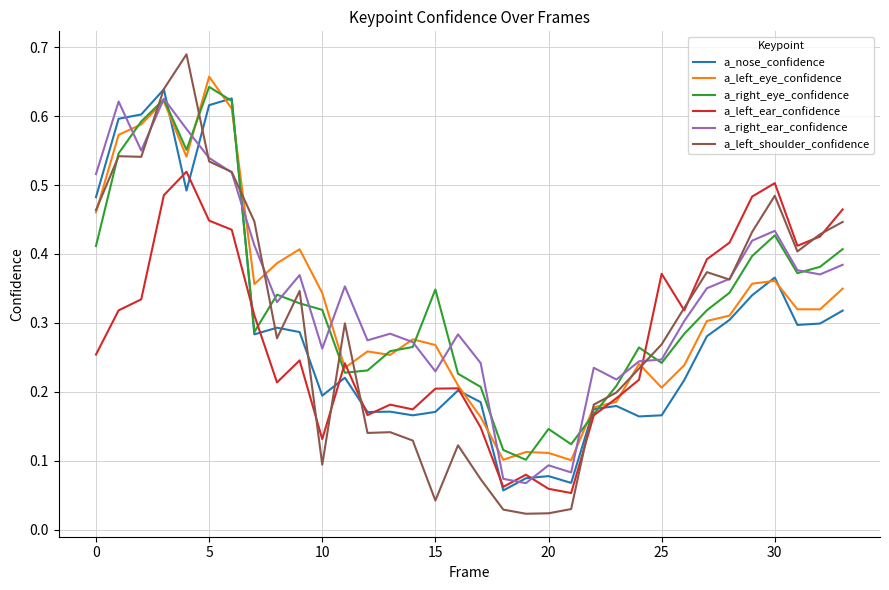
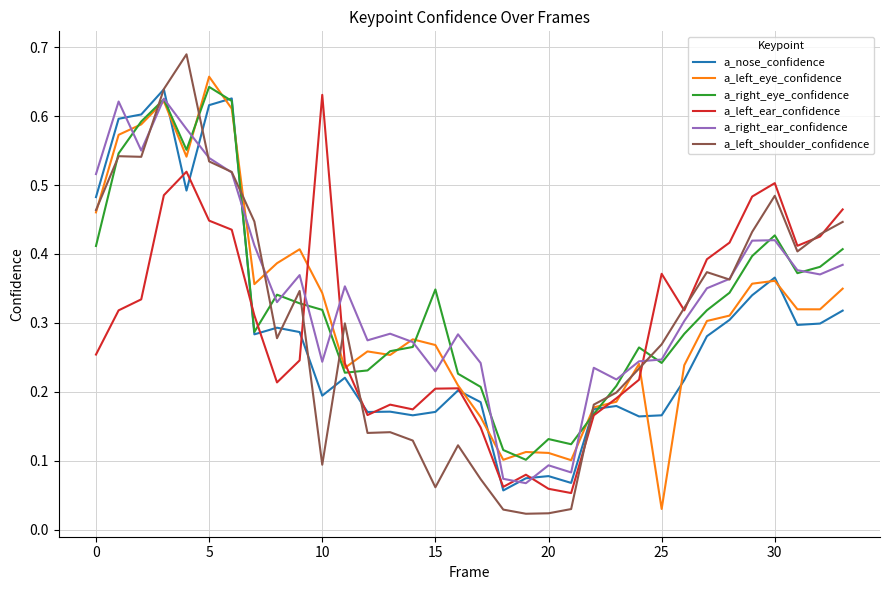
a_left_ear_confidence, 10: 0.13 -> 0.63
a_right_ear_confidence, 10: 0.26 -> 0.24
a_left_shoulder_confidence, 15: 0.04 -> 0.06
a_right_eye_confidence, 20: 0.15 -> 0.13
a_left_eye_confidence, 25: 0.21 -> 0.03
a_right_ear_confidence, 30: 0.43 -> 0.42
